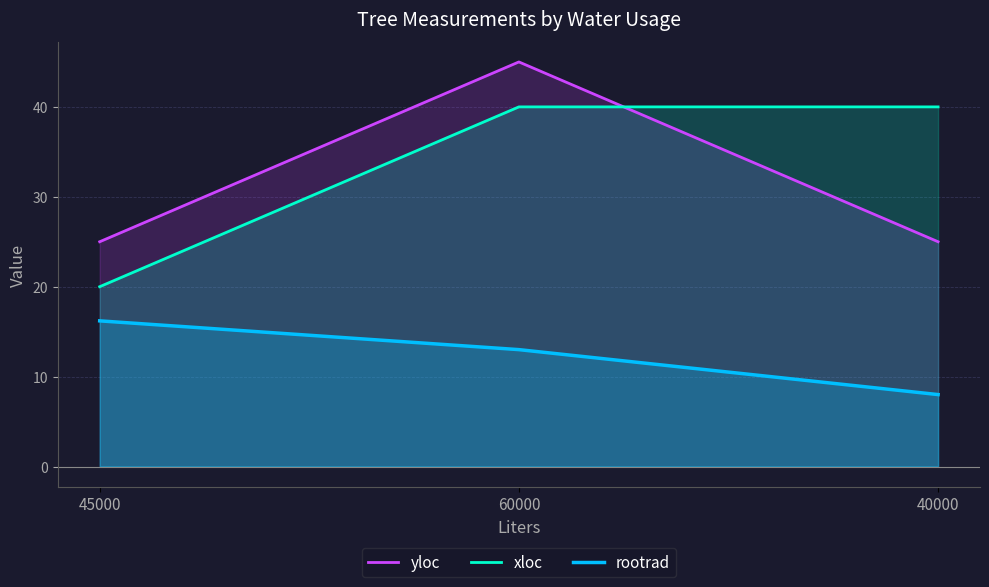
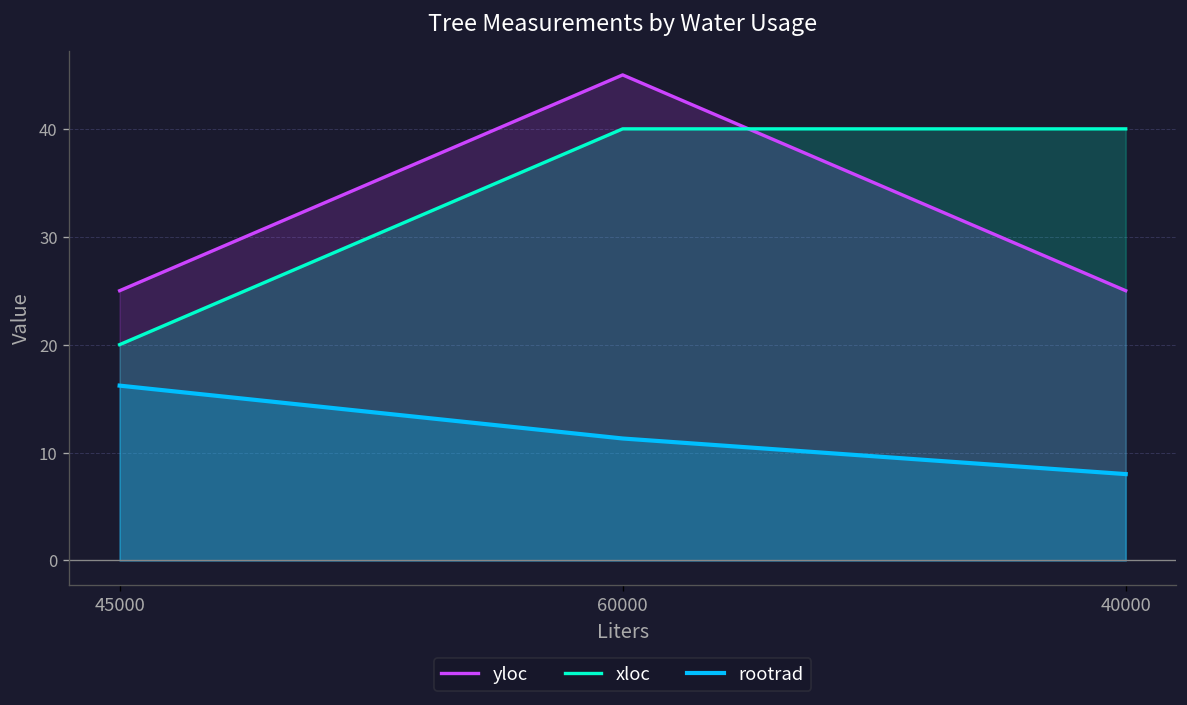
rootrad, 60000: 13 -> 11
